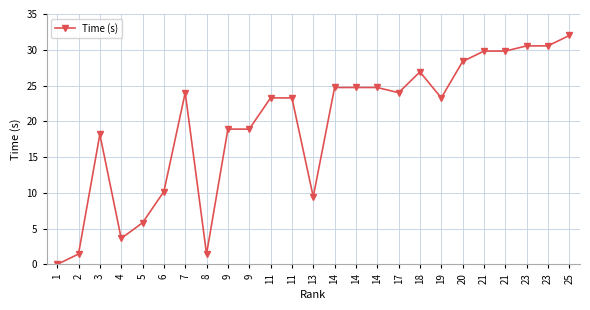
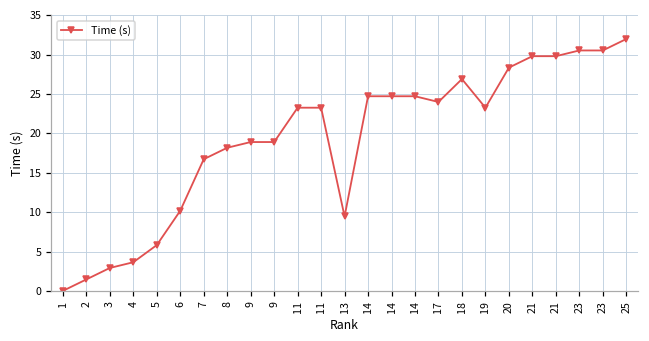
3: 18 -> 3
7: 24 -> 17
8: 1 -> 18
